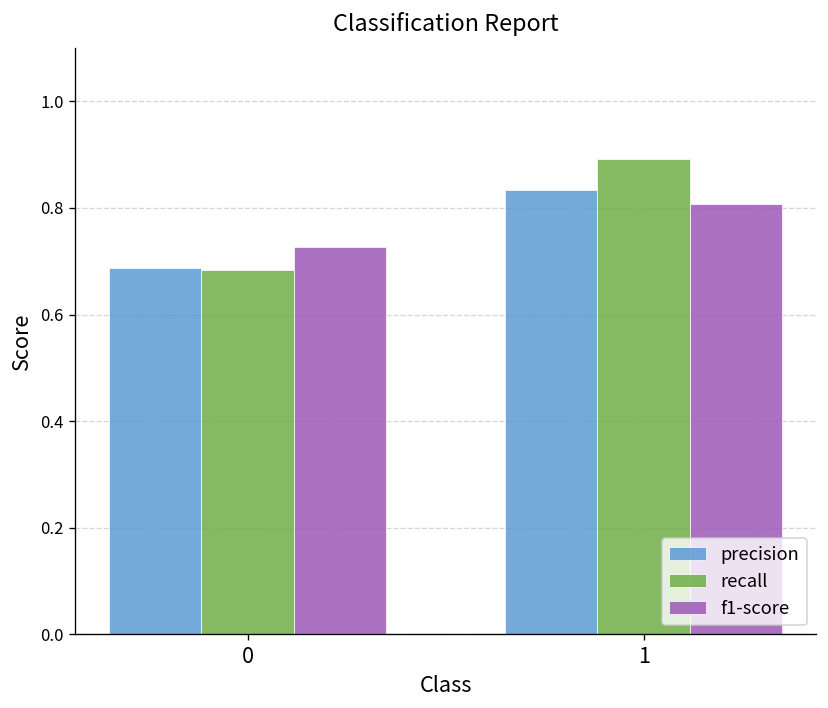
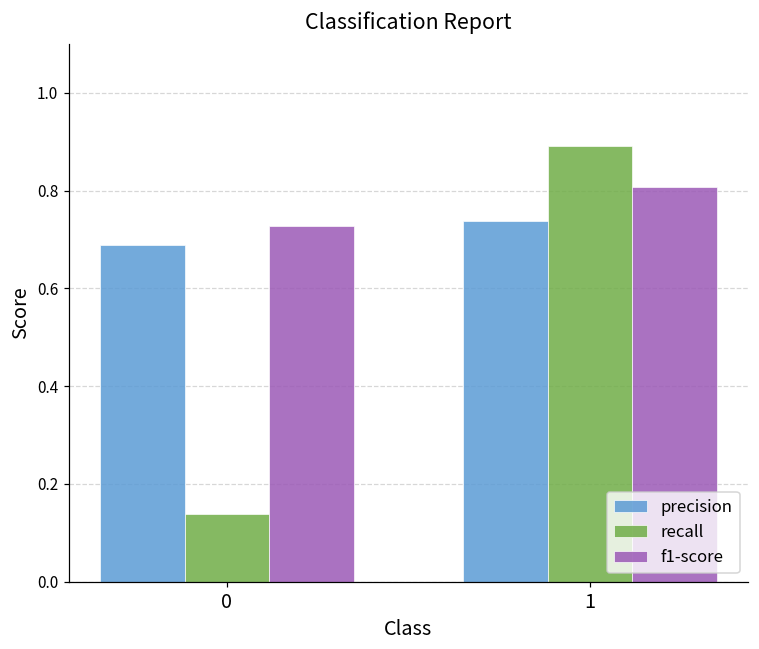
recall, 0: 0.68 -> 0.14
precision, 1: 0.83 -> 0.74
